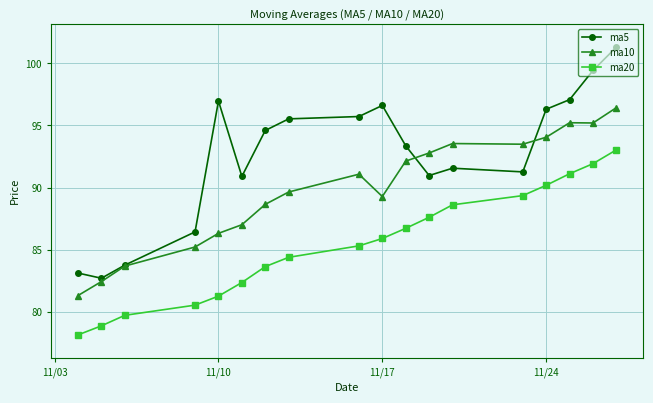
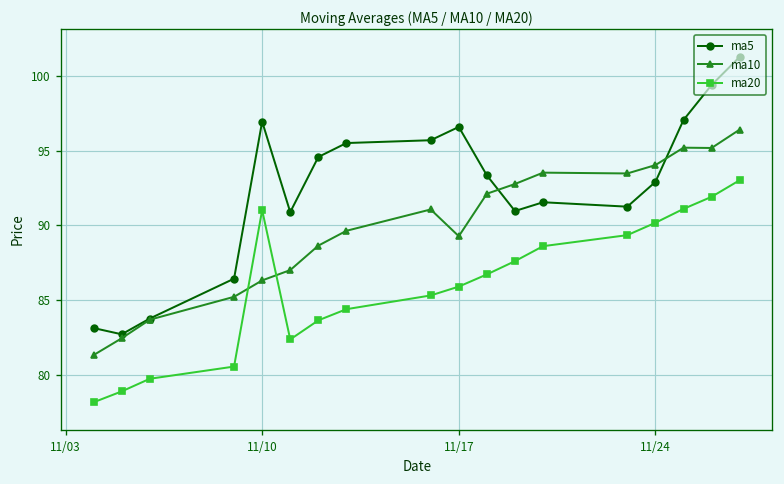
ma20, 11/10: 81.3 -> 91.0
ma5, 11/24: 96.3 -> 92.9
